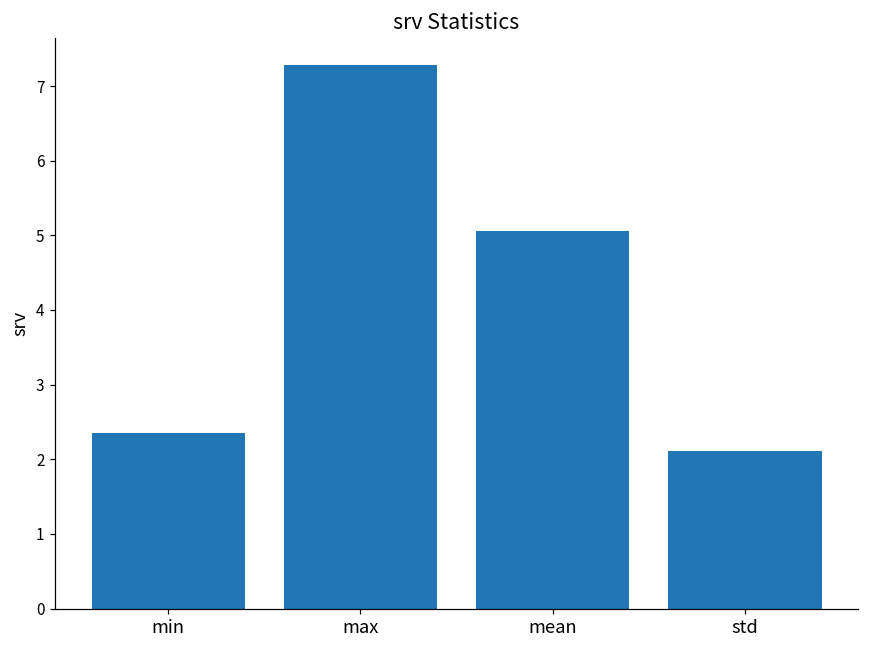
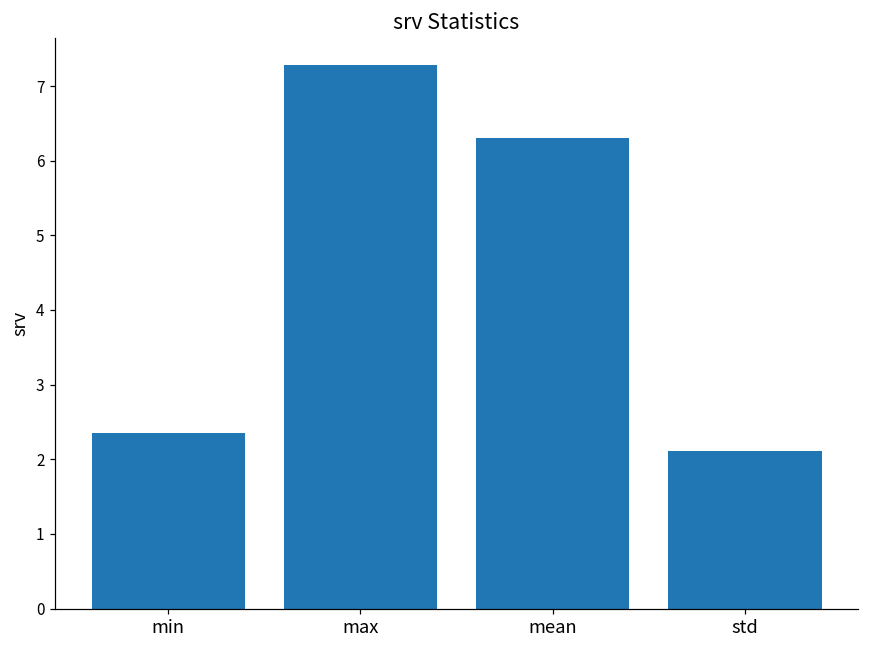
mean: 5.1 -> 6.3
